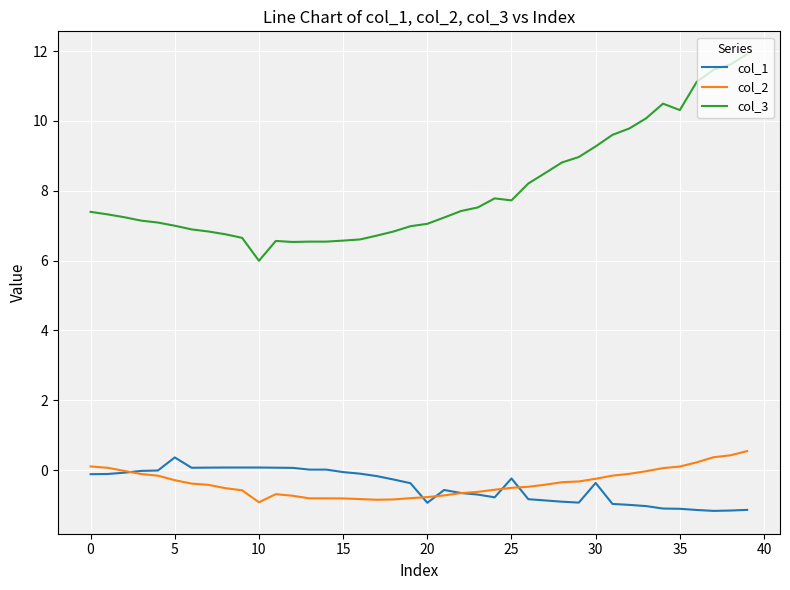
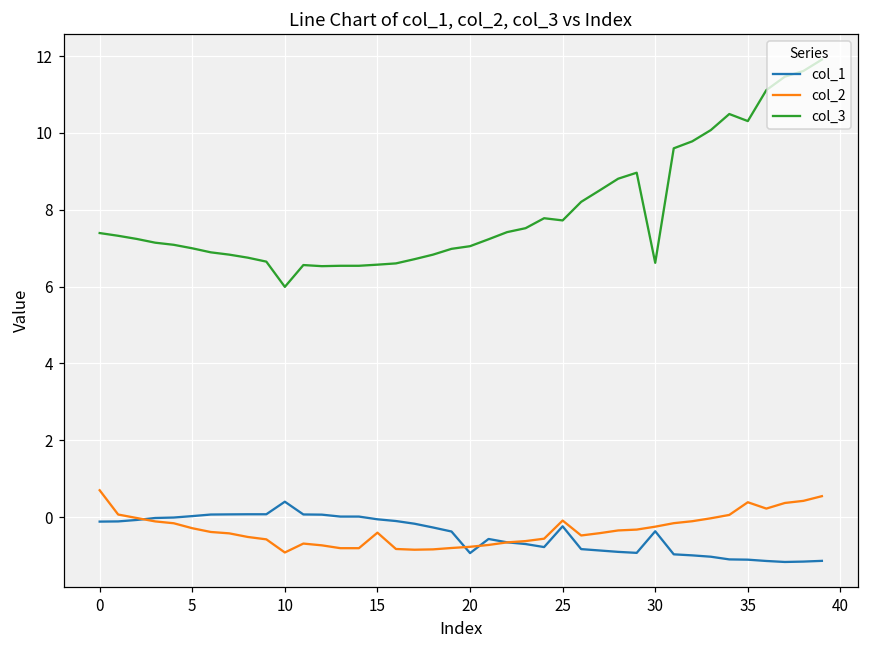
col_2, 0: 0.1 -> 0.7
col_1, 5: 0.4 -> 0.0
col_1, 10: 0.1 -> 0.4
col_2, 15: -0.8 -> -0.4
col_2, 25: -0.5 -> -0.1
col_3, 30: 9.3 -> 6.6
col_2, 35: 0.1 -> 0.4
